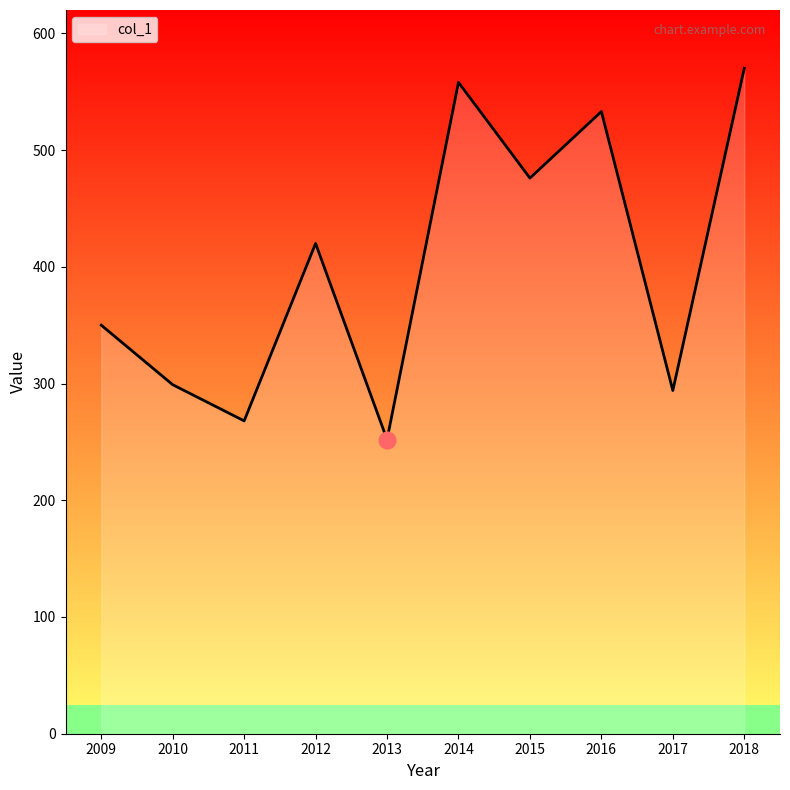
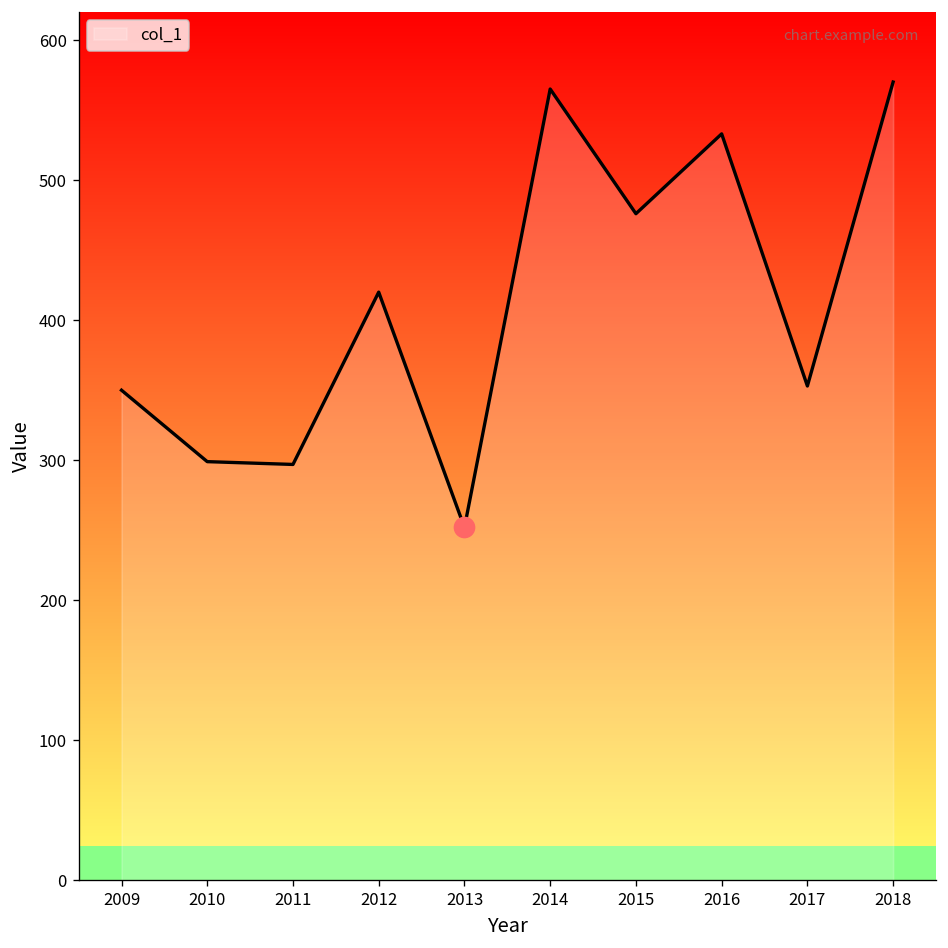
col_1, 2011: 268 -> 297
col_1, 2014: 558 -> 565
col_1, 2017: 294 -> 353
